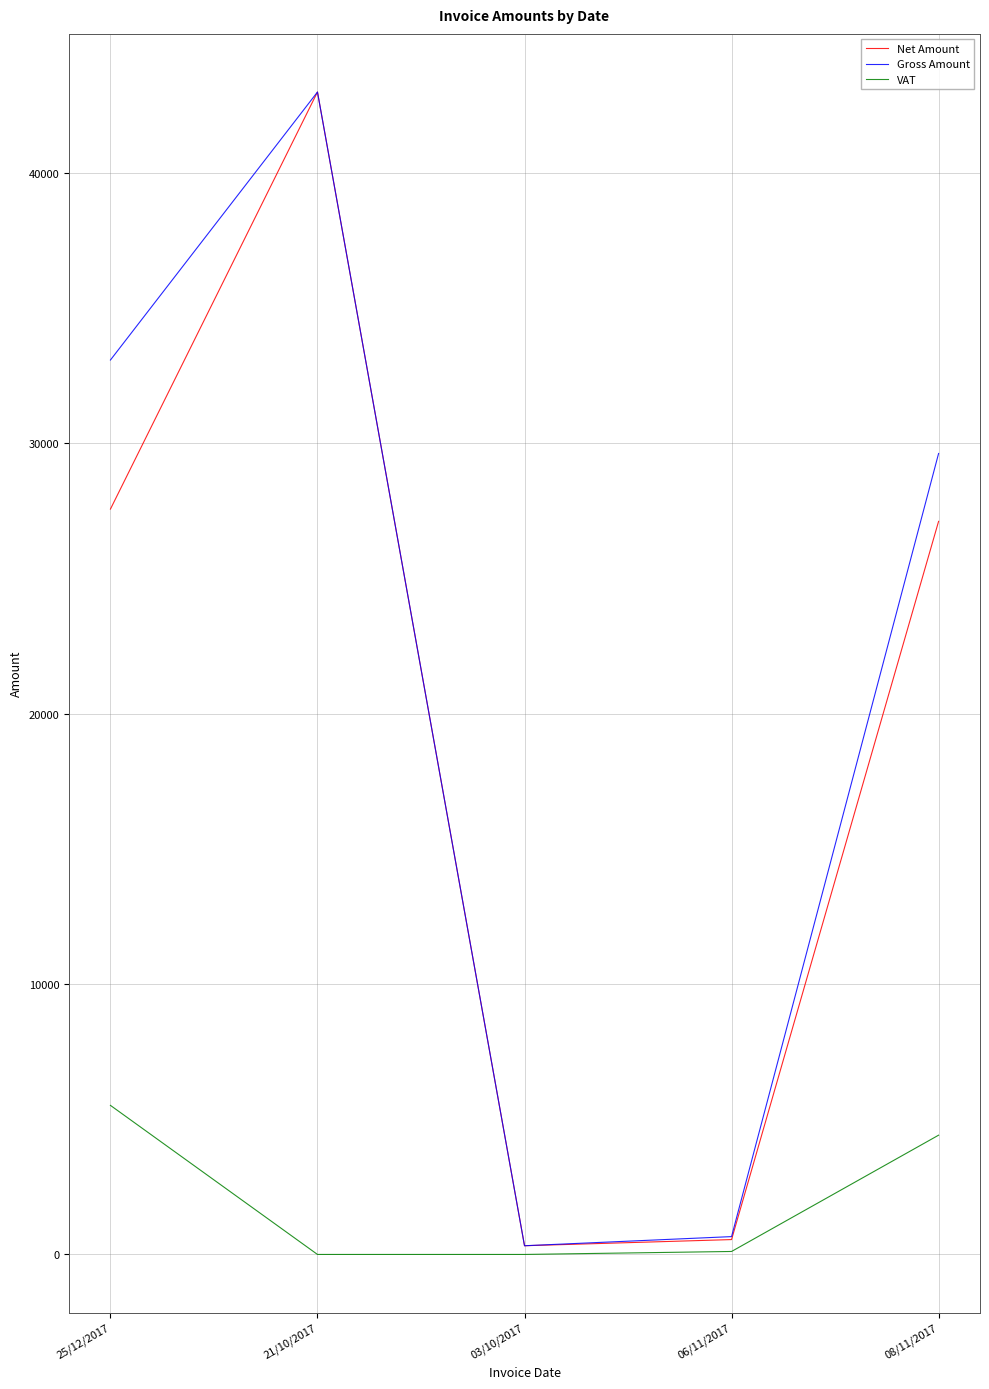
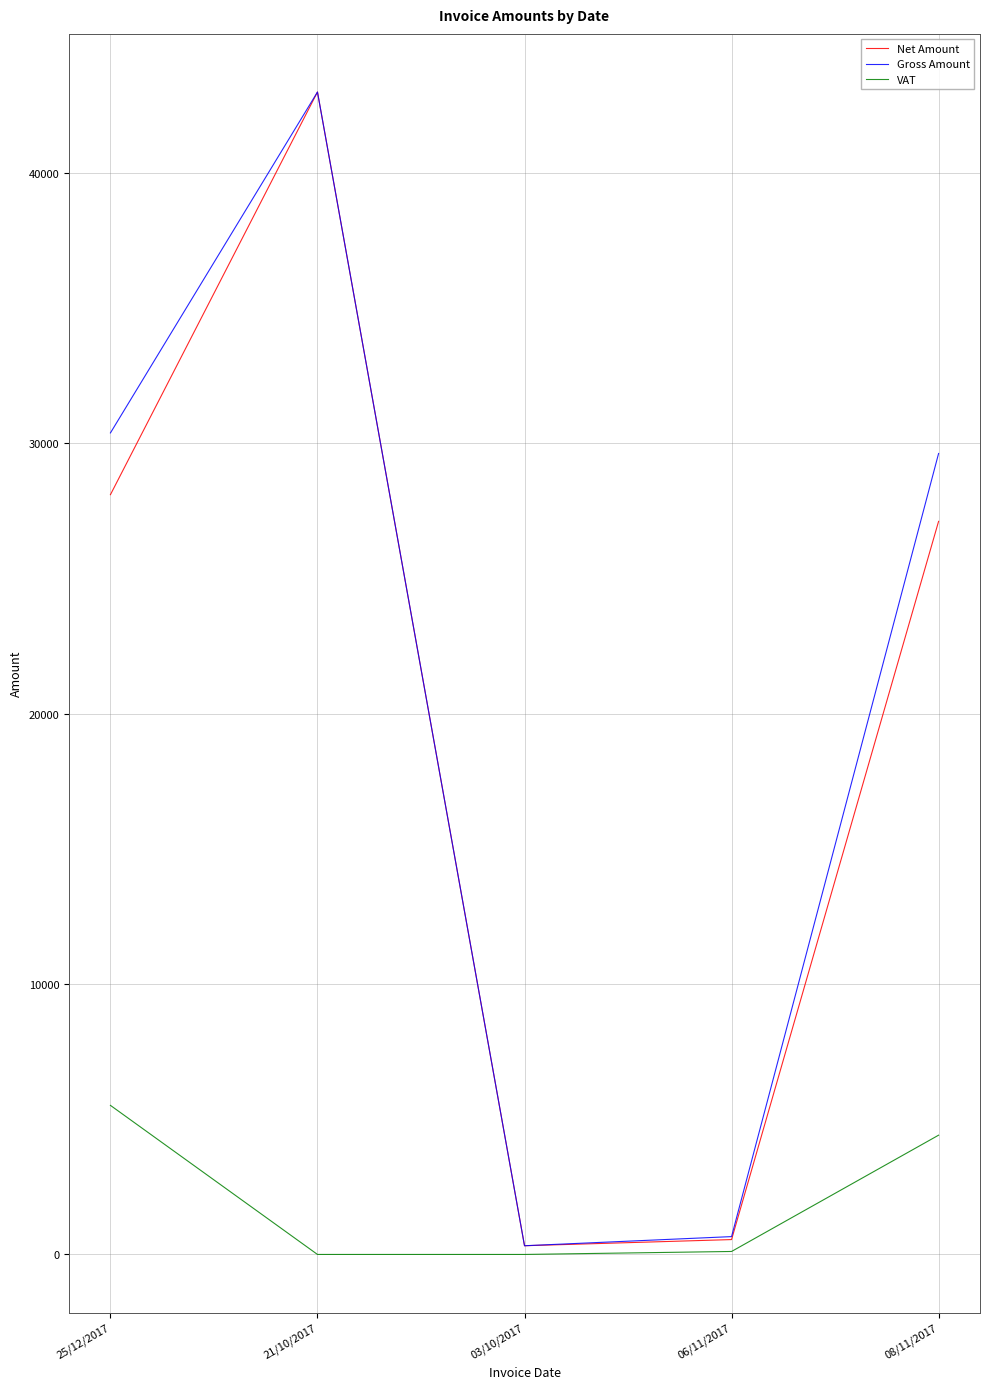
Net Amount, 25/12/2017: 27600 -> 28100
Gross Amount, 25/12/2017: 33100 -> 30400
